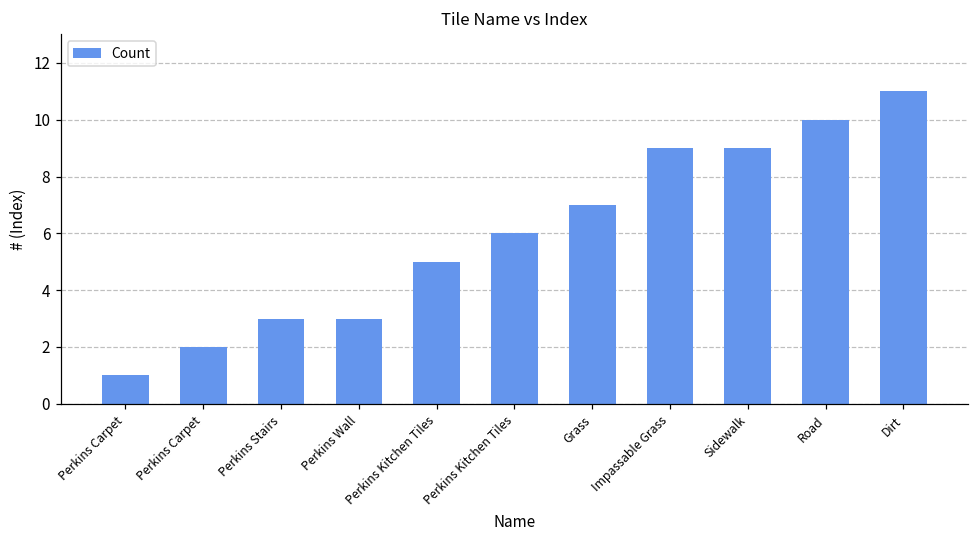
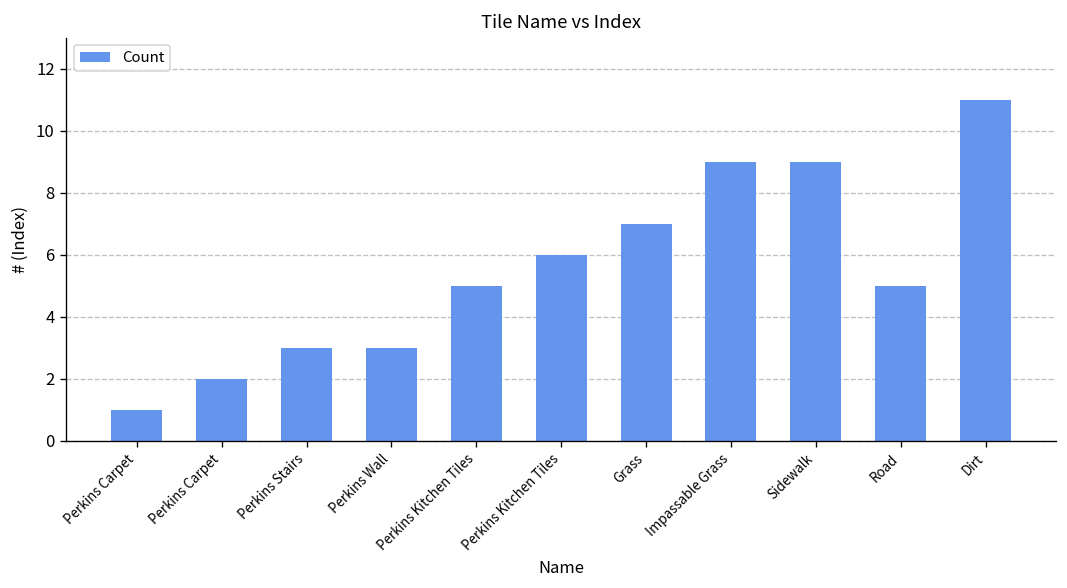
Road: 10 -> 5
